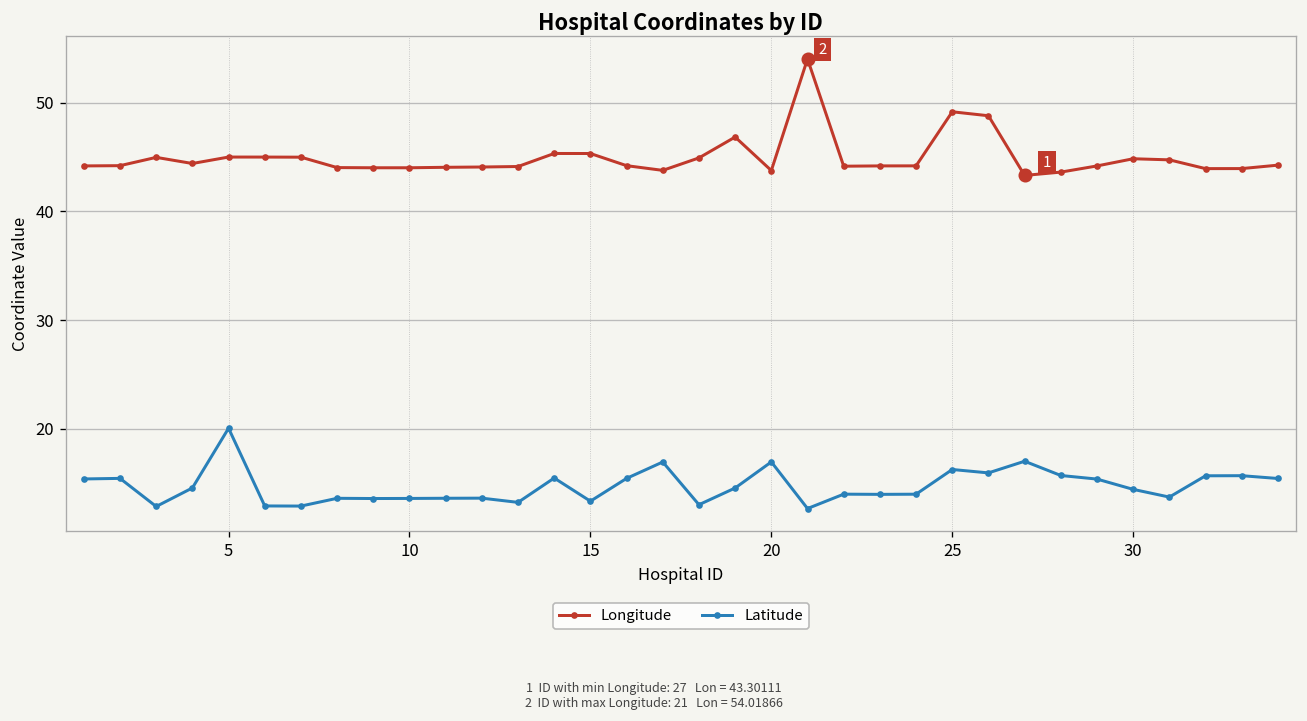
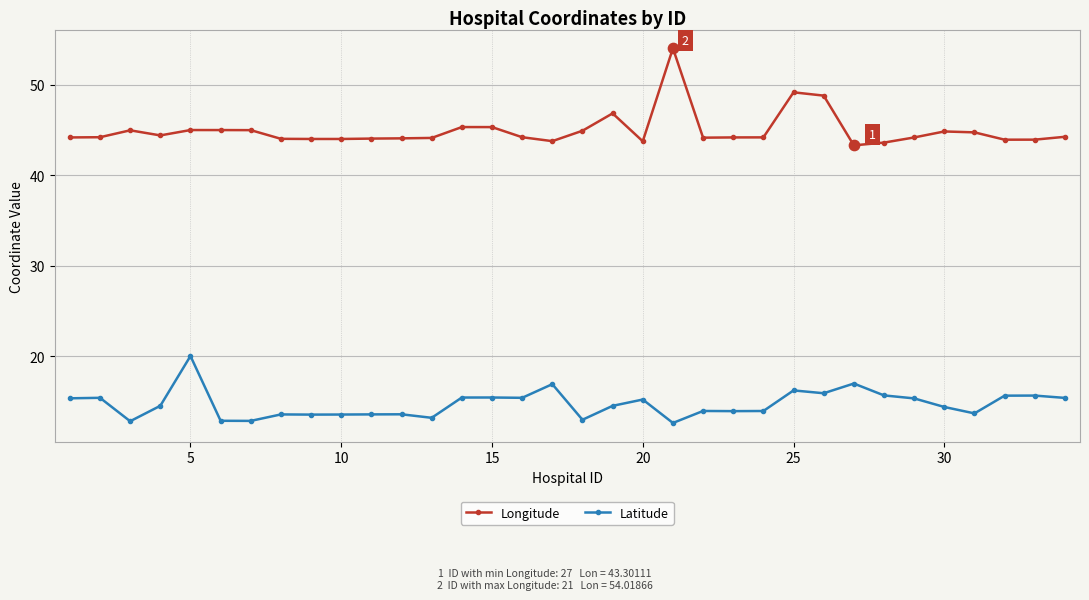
Latitude, 15: 13 -> 15
Latitude, 20: 17 -> 15
